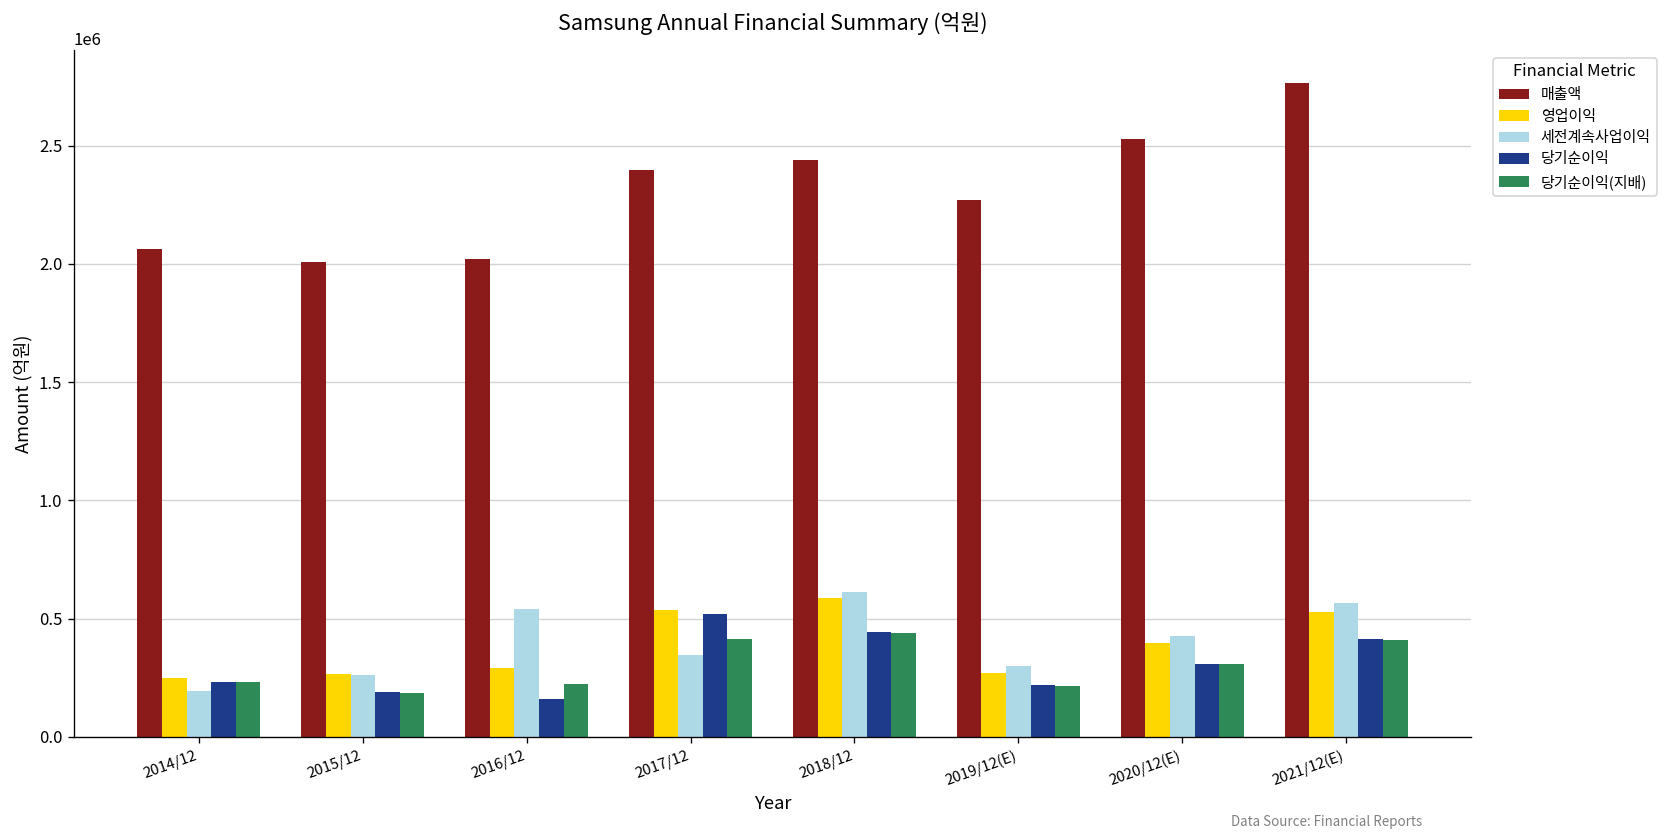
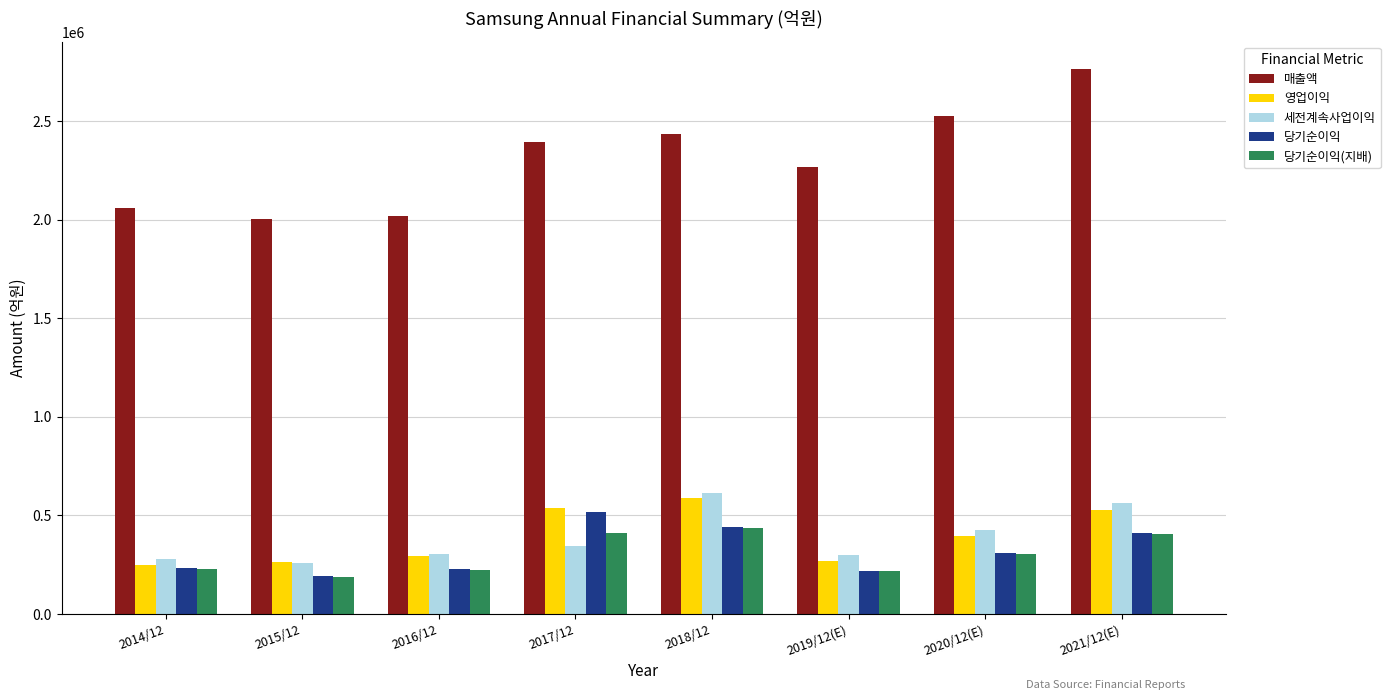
세전계속사업이익, 2014/12: 190000 -> 280000
세전계속사업이익, 2016/12: 540000 -> 310000
당기순이익, 2016/12: 160000 -> 230000
